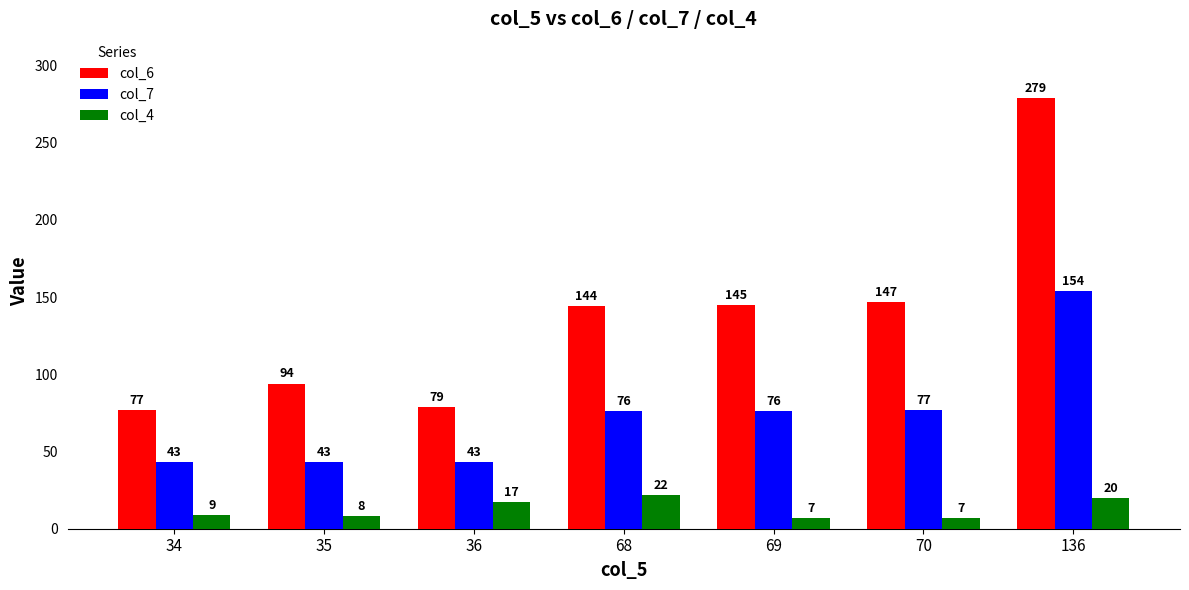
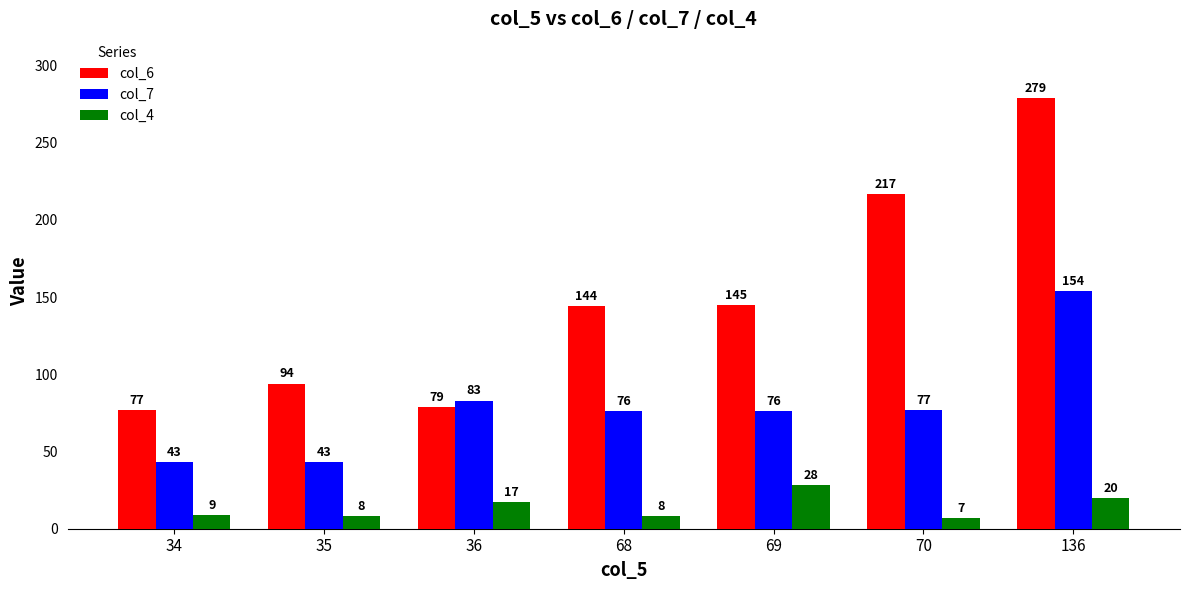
col_7, 36: 43 -> 83
col_4, 68: 22 -> 8
col_4, 69: 7 -> 28
col_6, 70: 147 -> 217
